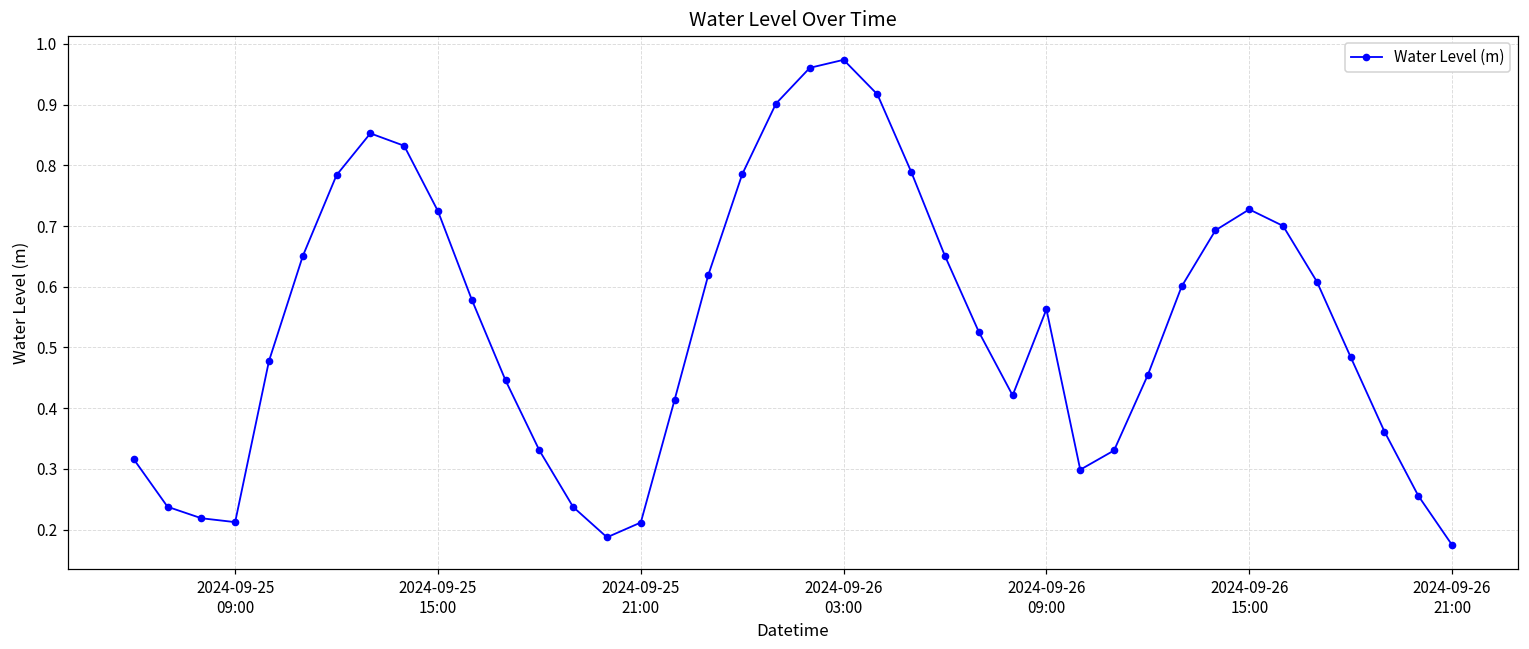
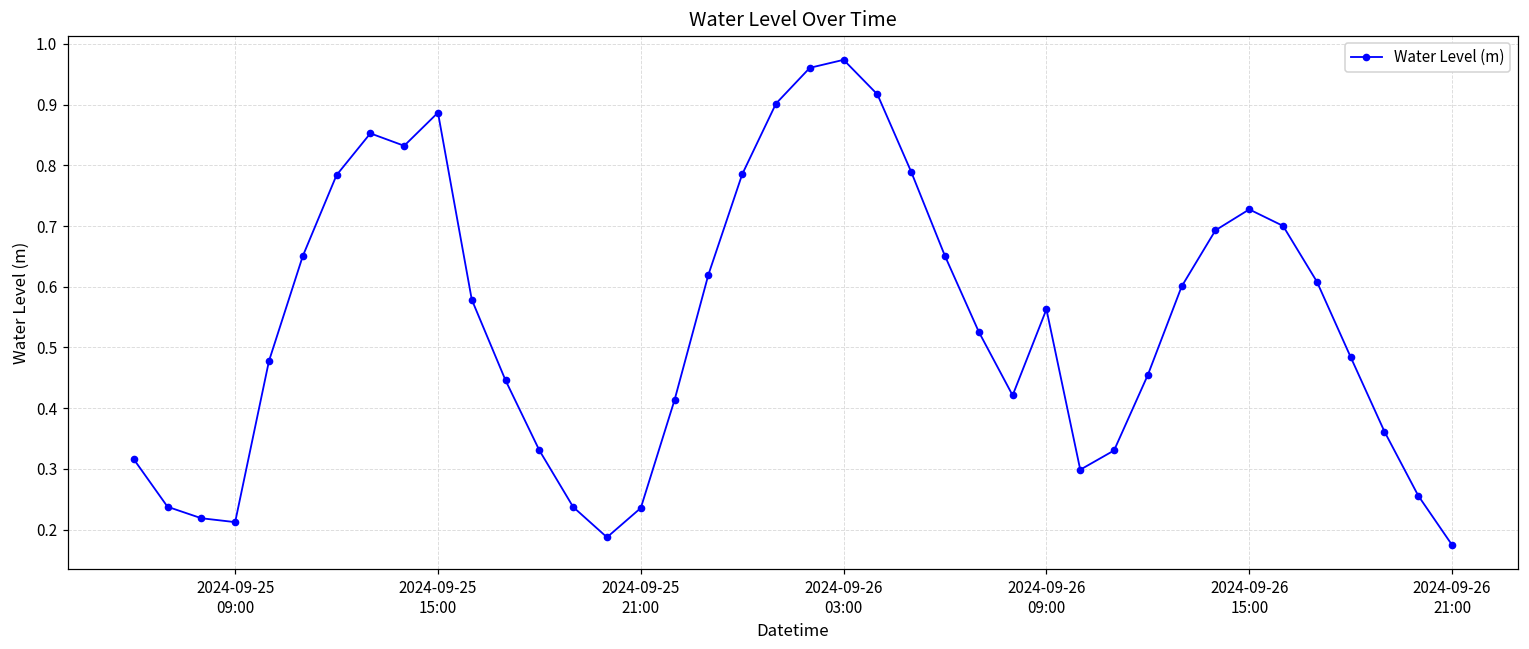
2024-09-25 15:00: 0.72 -> 0.89
2024-09-25 21:00: 0.21 -> 0.24
